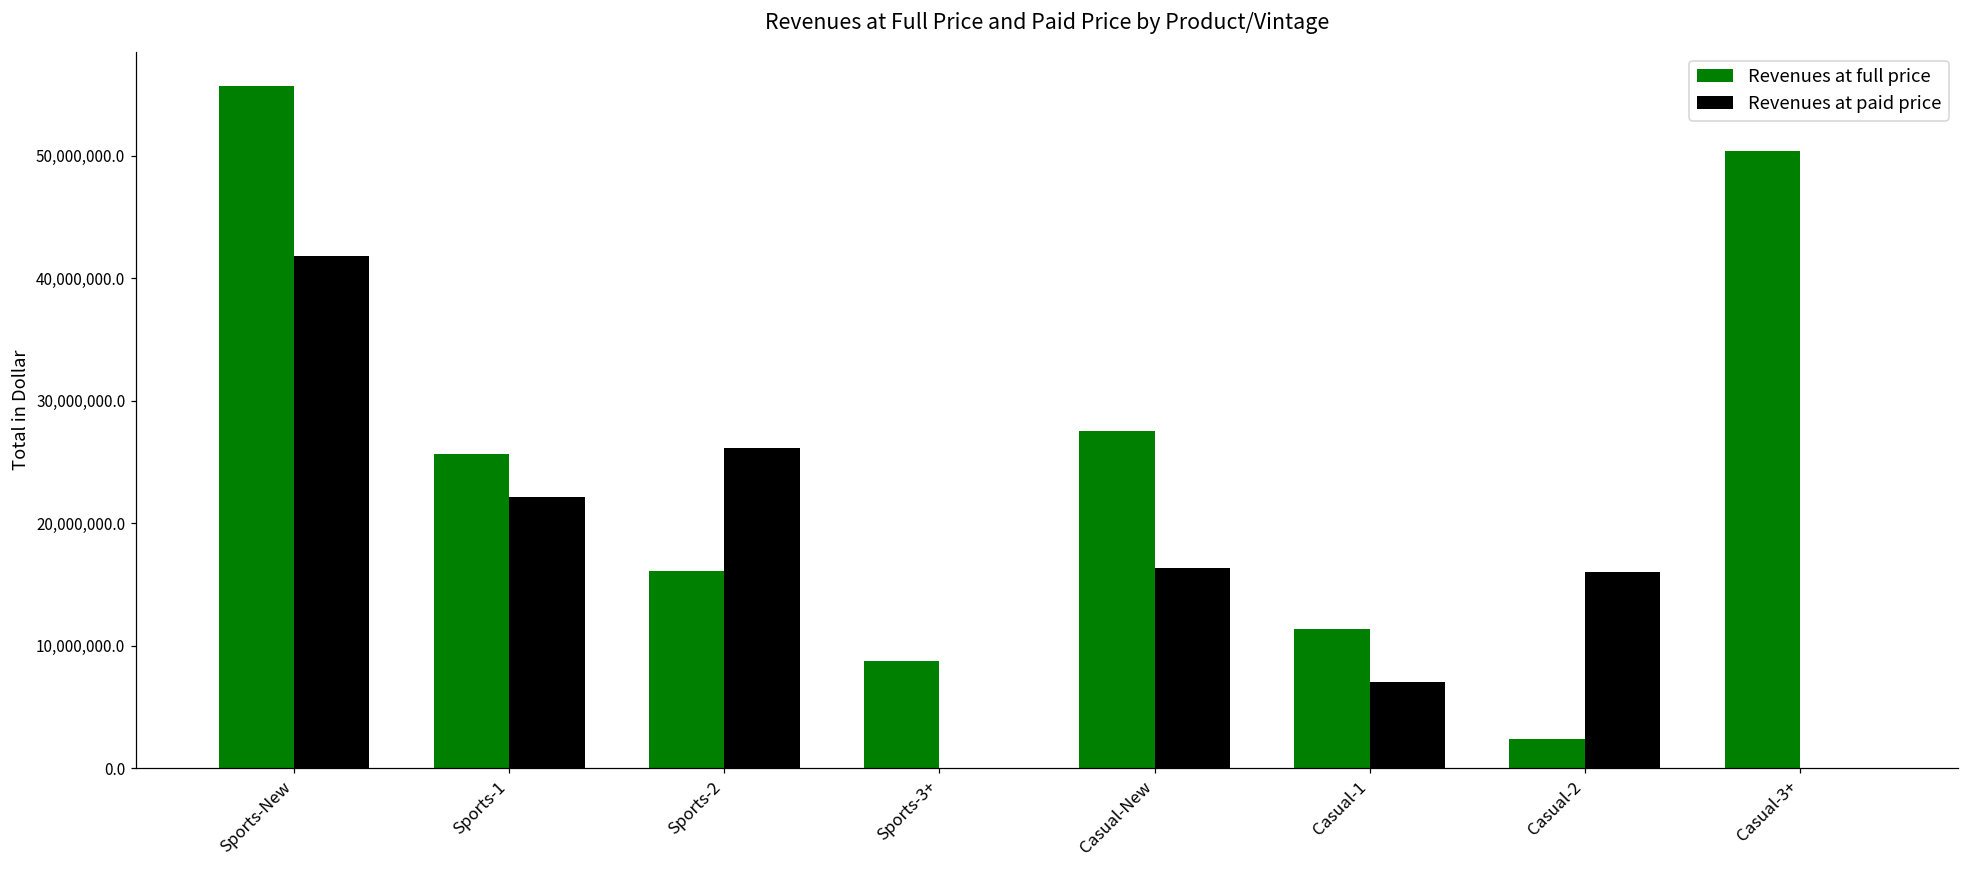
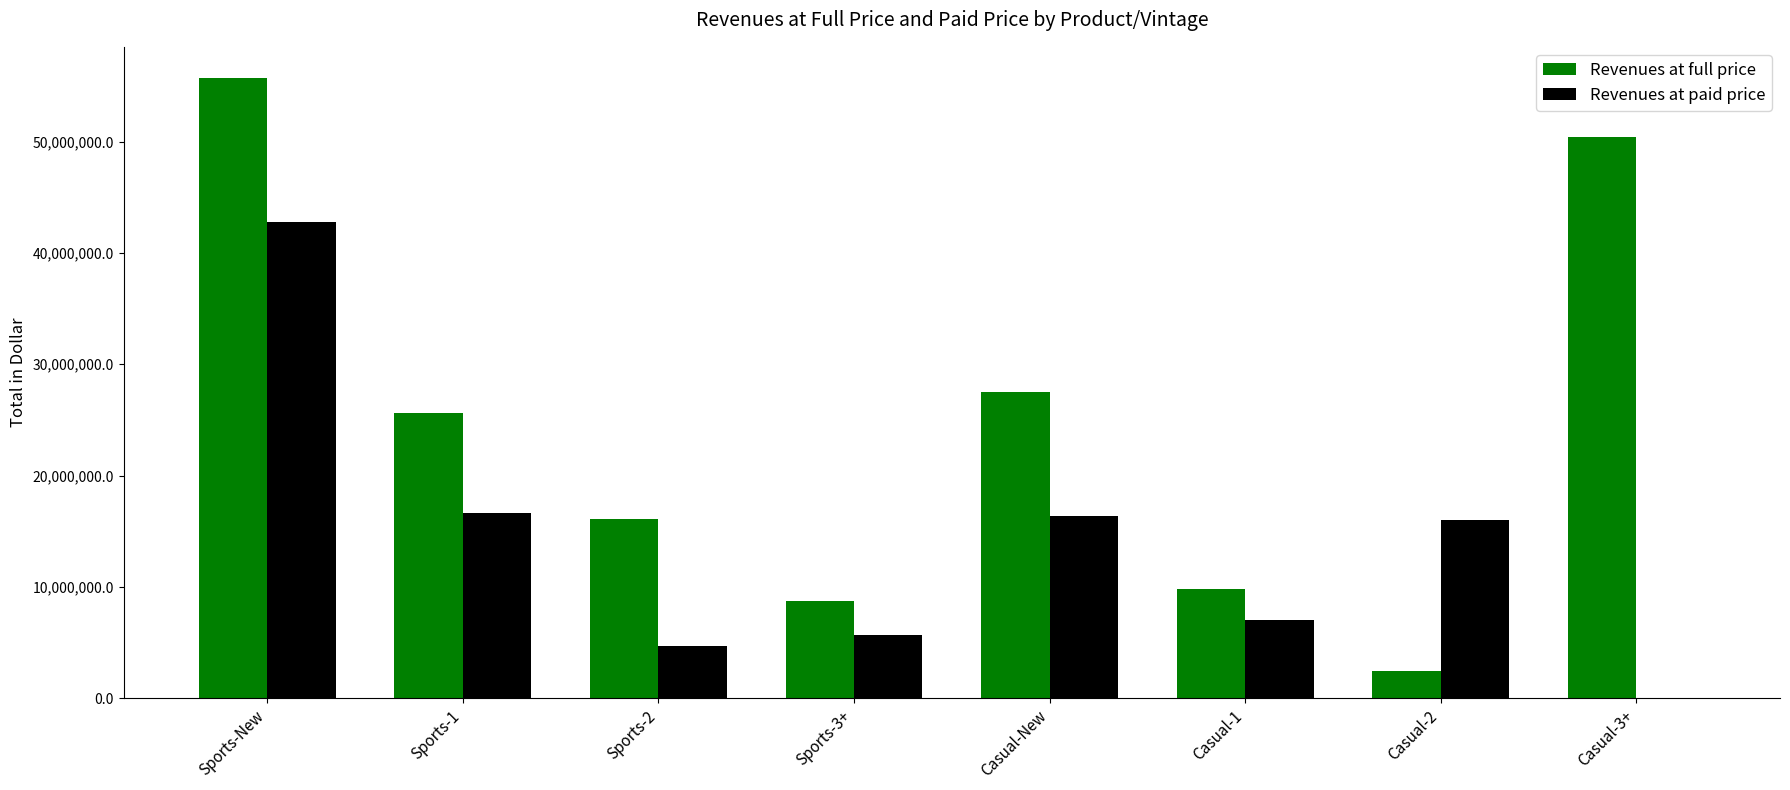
Revenues at paid price, Sports-New: 41,800,000 -> 42,800,000
Revenues at paid price, Sports-1: 22,100,000 -> 16,700,000
Revenues at paid price, Sports-2: 26,100,000 -> 4,700,000
Revenues at paid price, Sports-3+: 0 -> 5,700,000
Revenues at full price, Casual-1: 11,400,000 -> 9,800,000
